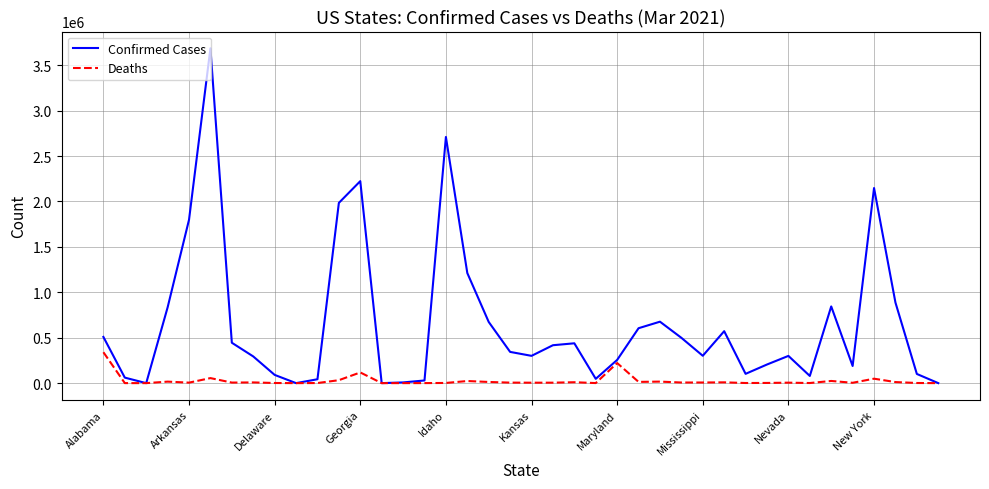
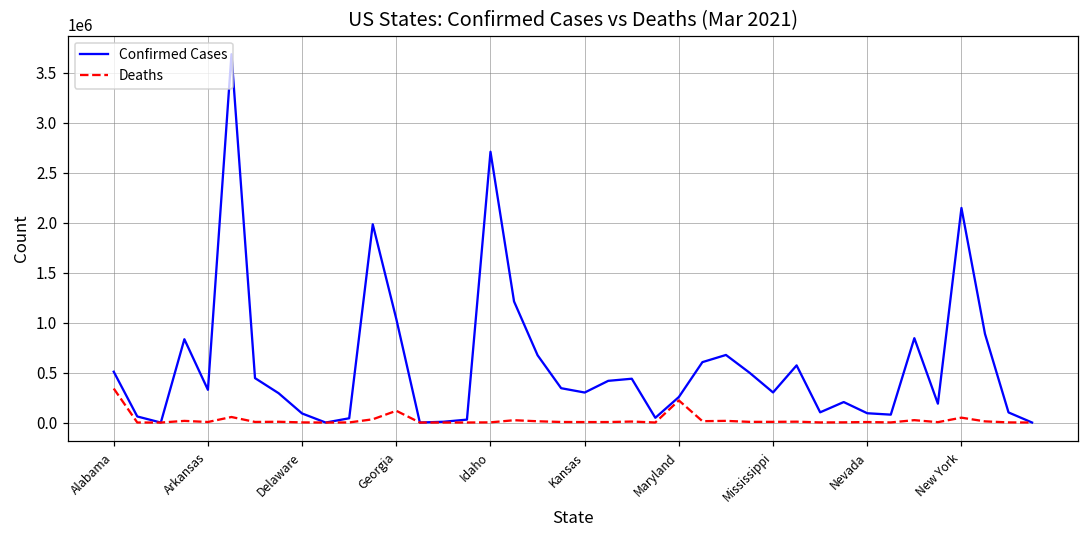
Confirmed Cases, Arkansas: 1800000 -> 300000
Confirmed Cases, Georgia: 2200000 -> 1000000
Confirmed Cases, Nevada: 300000 -> 100000
